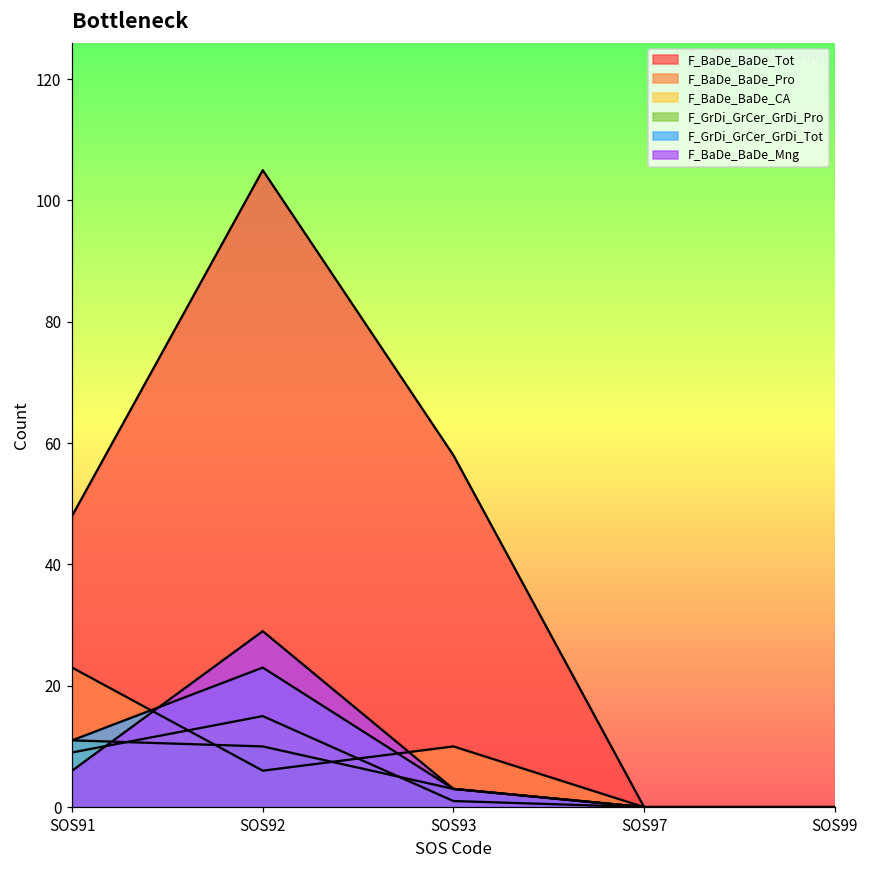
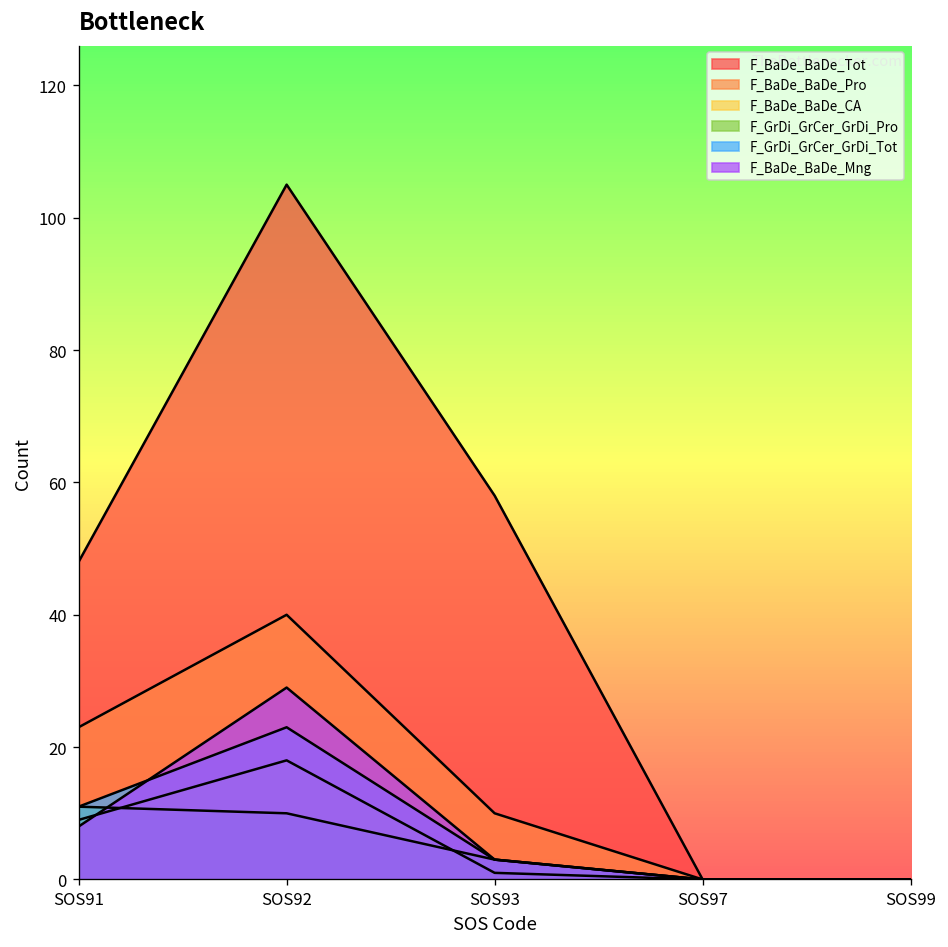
F_BaDe_BaDe_Mng, SOS91: 6 -> 8
F_BaDe_BaDe_Pro, SOS92: 6 -> 40
F_BaDe_BaDe_CA, SOS92: 15 -> 18
